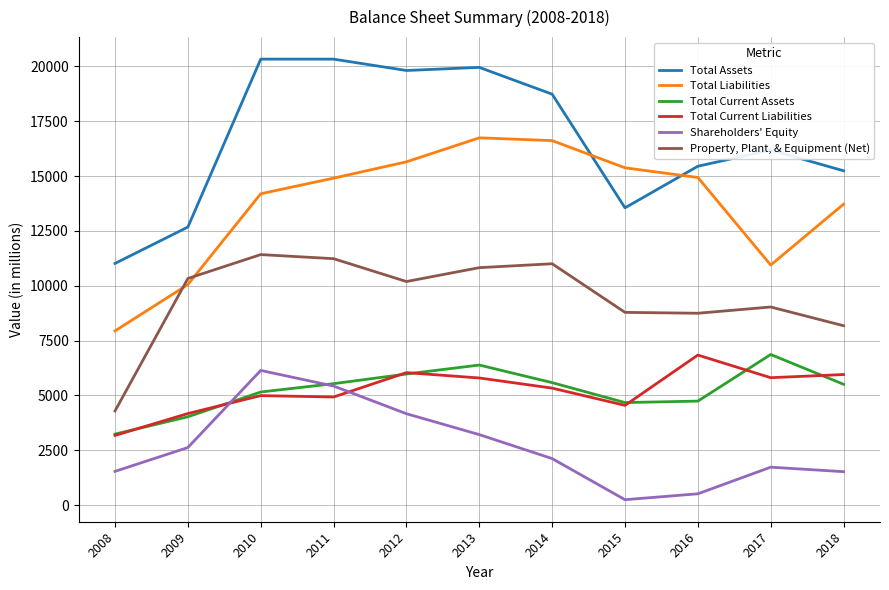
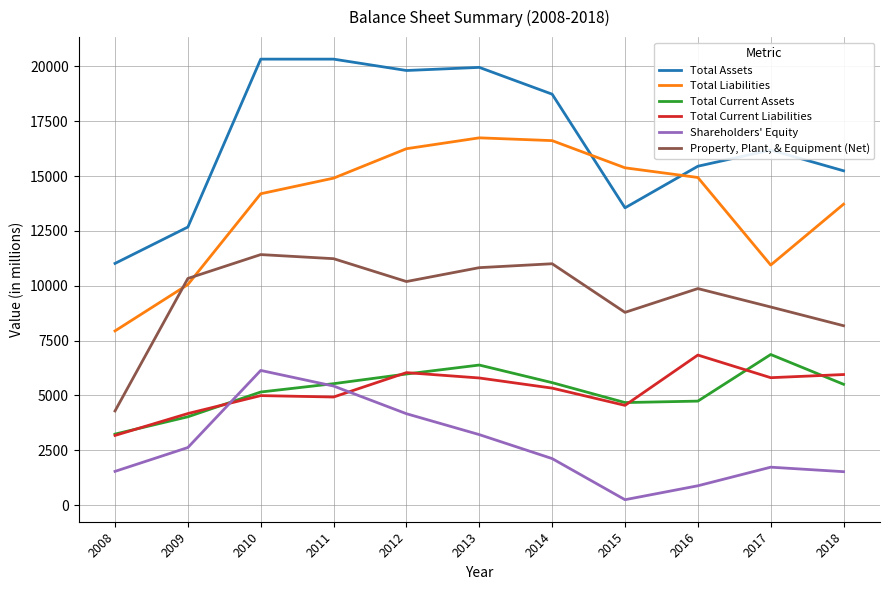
Total Liabilities, 2012: 15700 -> 16300
Shareholders' Equity, 2016: 500 -> 900
Property, Plant, & Equipment (Net), 2016: 8700 -> 9900
